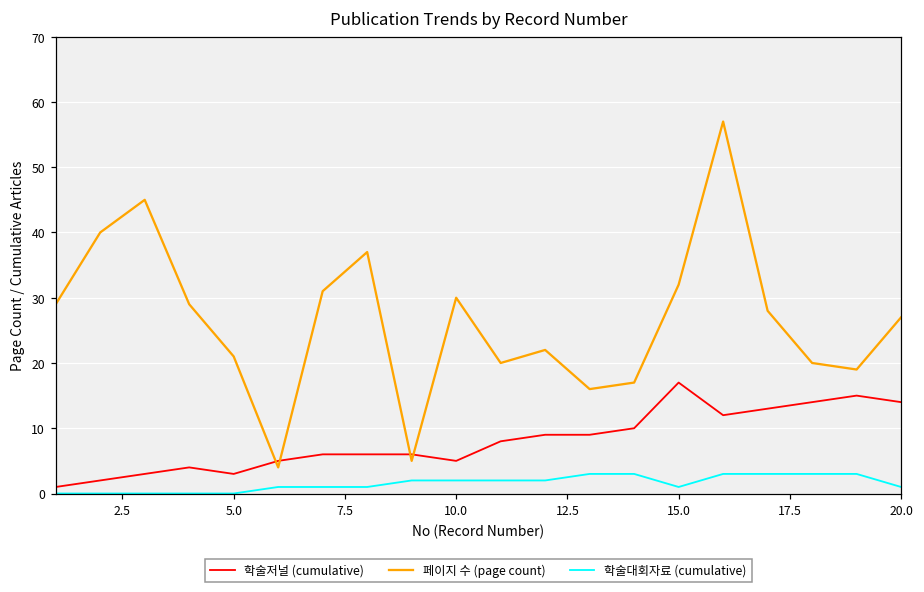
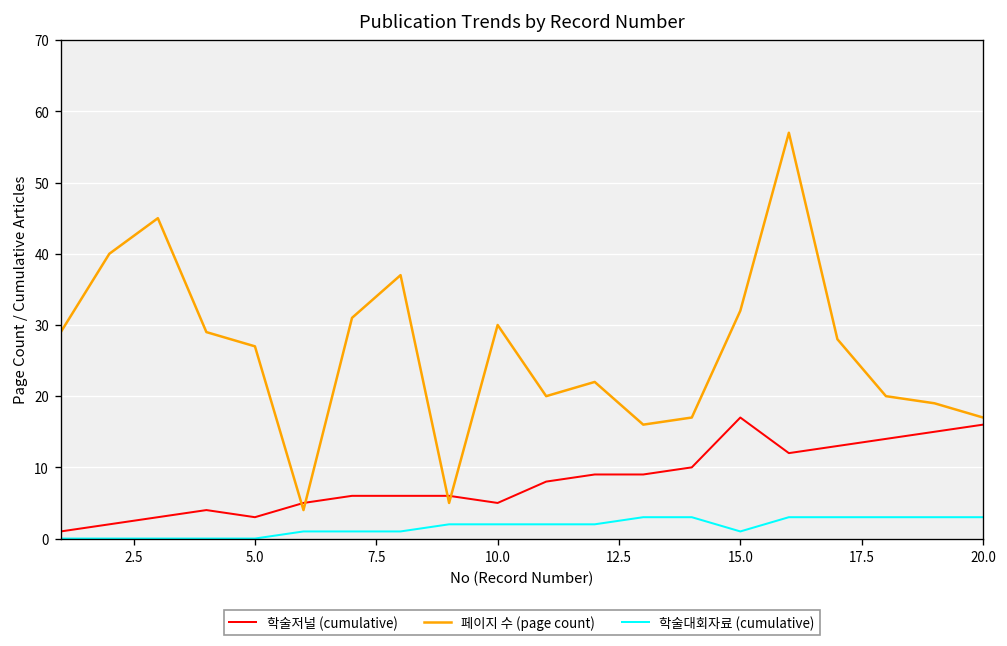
페이지 수 (page count), 5.0: 21 -> 27
학술저널 (cumulative), 20.0: 14 -> 16
페이지 수 (page count), 20.0: 27 -> 17
학술대회자료 (cumulative), 20.0: 1 -> 3
